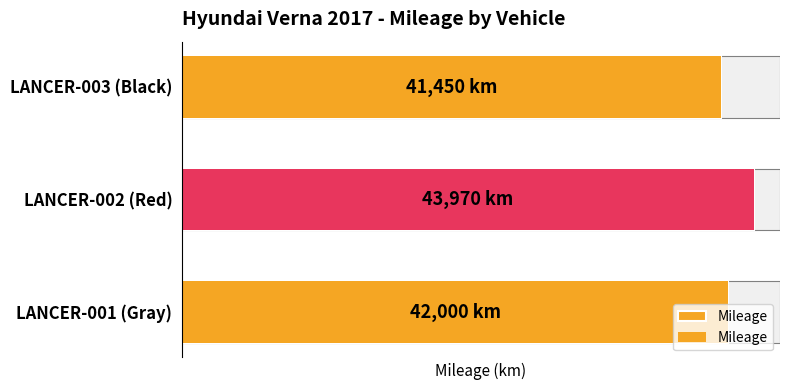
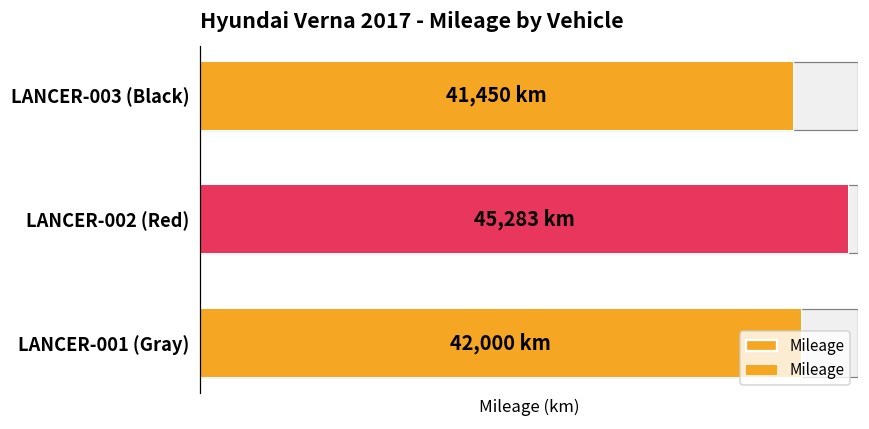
Mileage, LANCER-002 (Red): 43,970 -> 45,283
